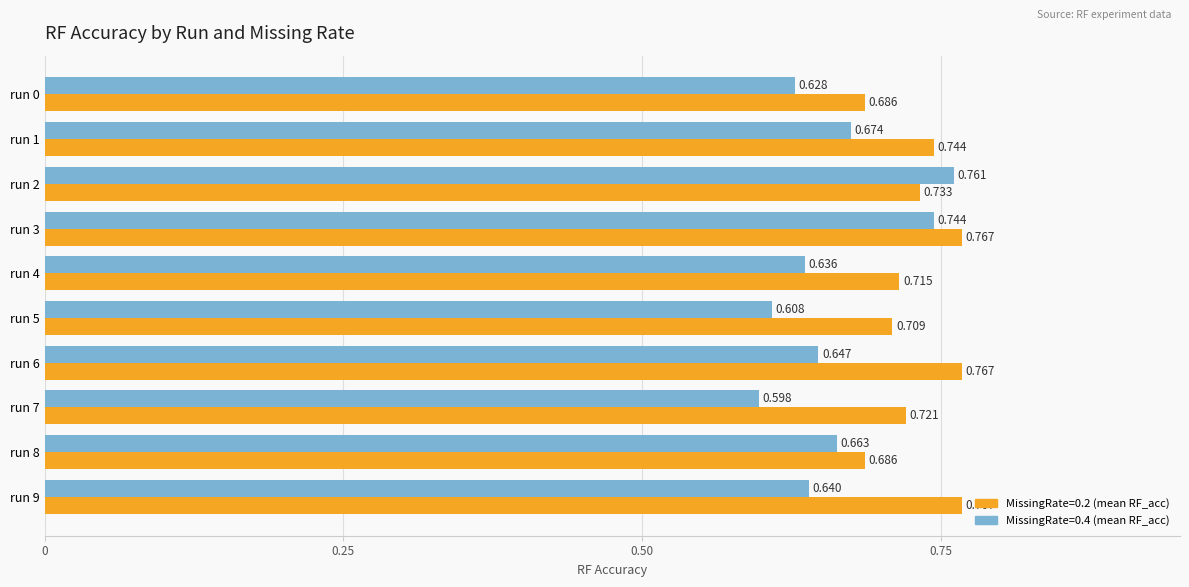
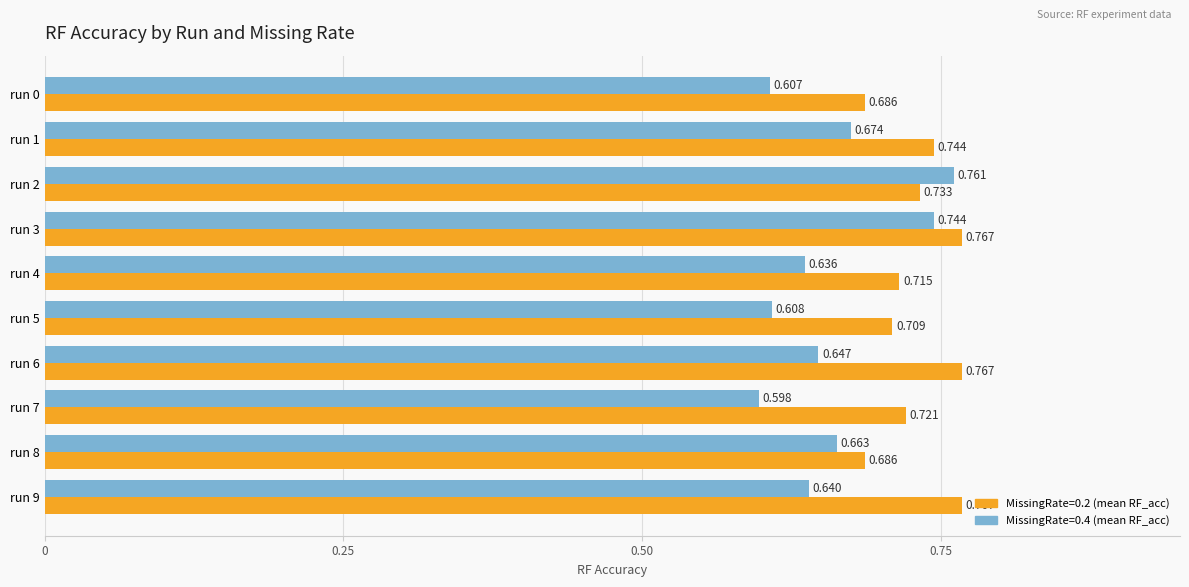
MissingRate=0.4 (mean RF_acc), run 0: 0.628 -> 0.607
